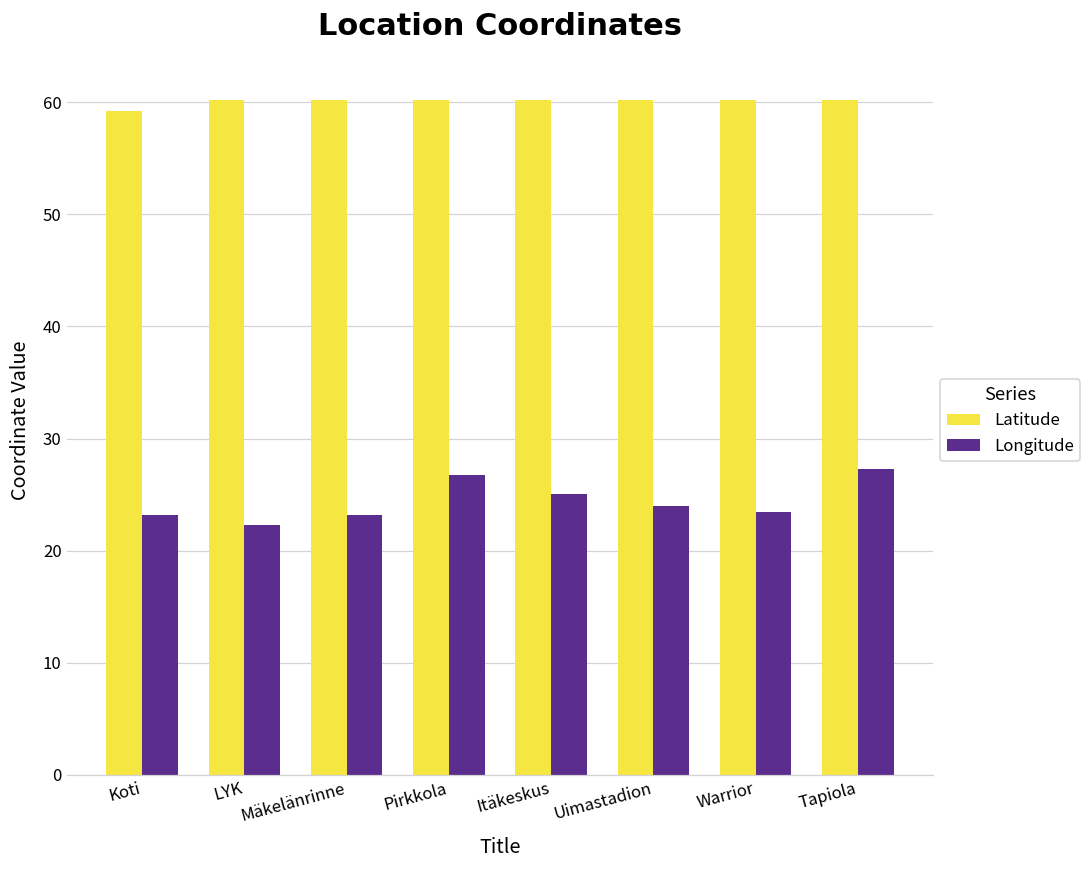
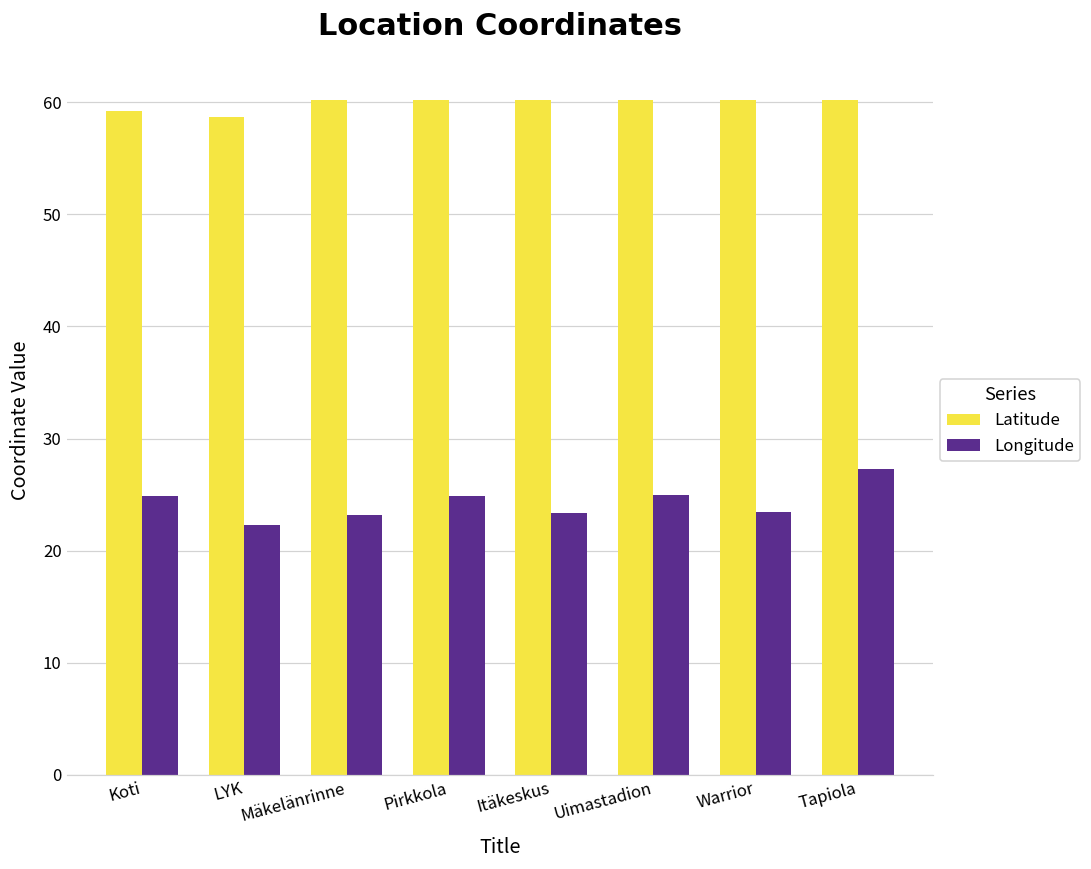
Longitude, Koti: 23.2 -> 24.9
Latitude, LYK: 60.2 -> 58.6
Longitude, Pirkkola: 26.7 -> 24.9
Longitude, Itäkeskus: 25.1 -> 23.4
Longitude, Uimastadion: 24.0 -> 24.9
